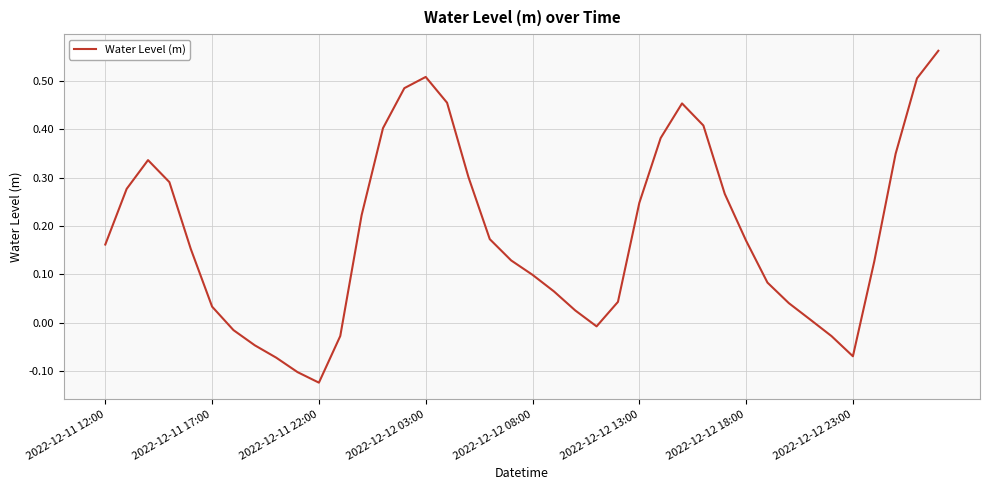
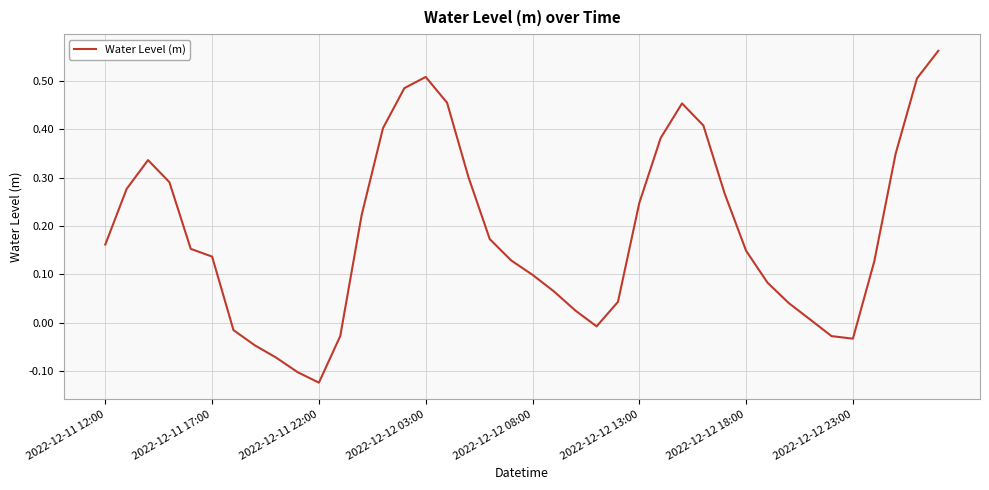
2022-12-11 17:00: 0.03 -> 0.14
2022-12-12 18:00: 0.17 -> 0.15
2022-12-12 23:00: -0.07 -> -0.03
